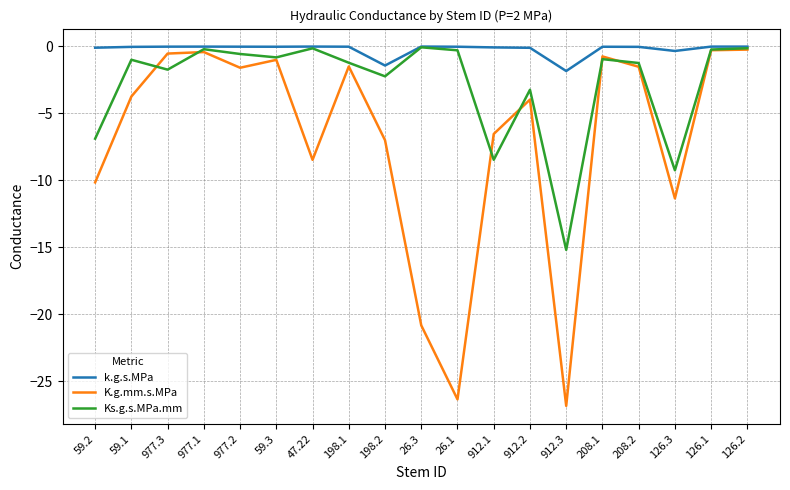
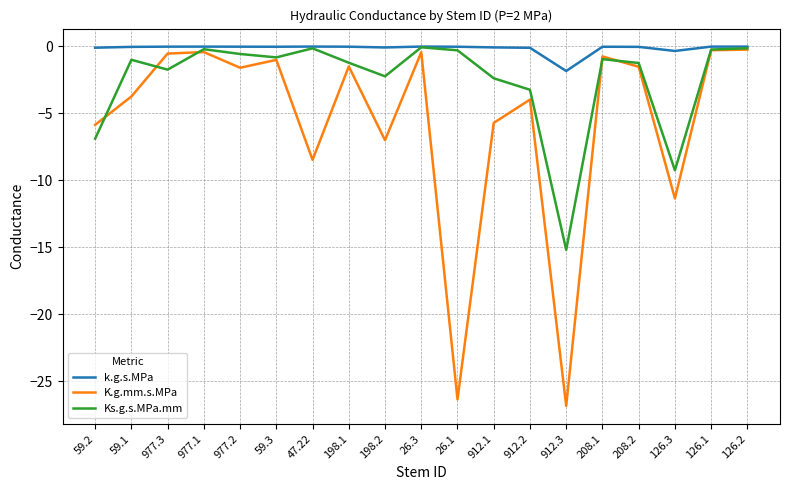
K.g.mm.s.MPa, 59.2: -10.1 -> -5.8
k.g.s.MPa, 198.2: -1.4 -> -0.1
K.g.mm.s.MPa, 26.3: -20.8 -> -0.4
K.g.mm.s.MPa, 912.1: -6.5 -> -5.7
Ks.g.s.MPa.mm, 912.1: -8.5 -> -2.4
